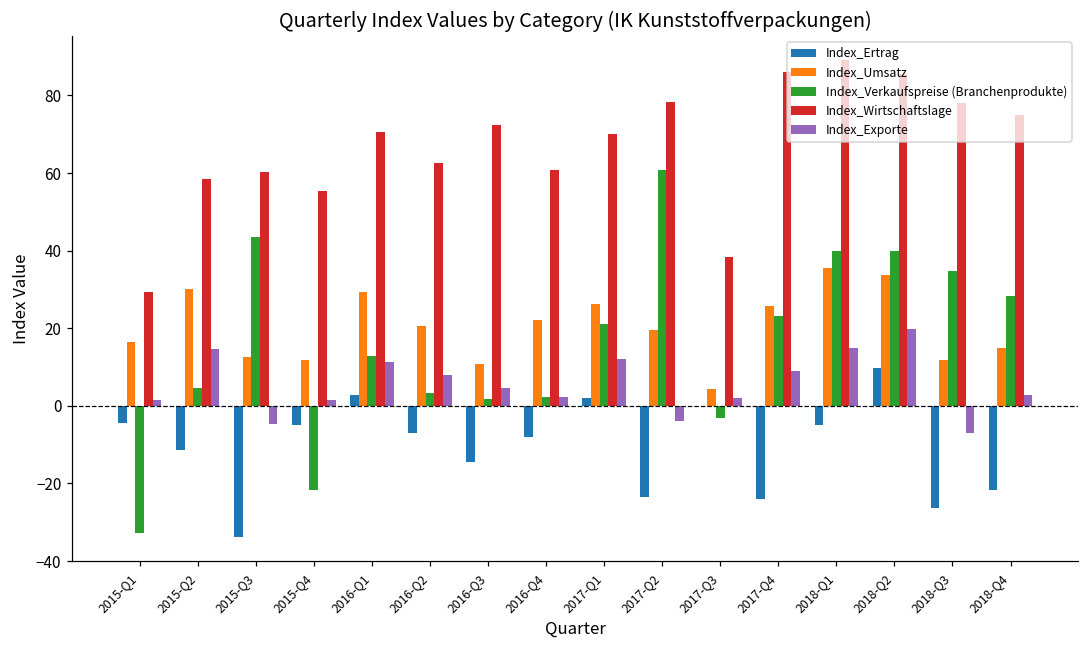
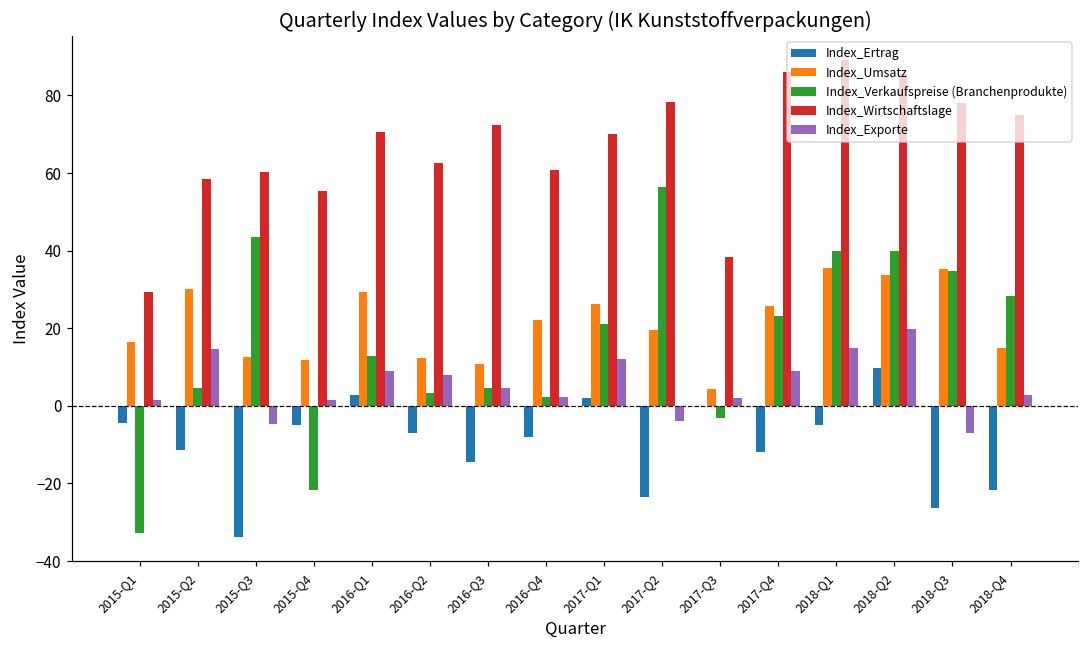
Index_Exporte, 2016-Q1: 11 -> 9
Index_Umsatz, 2016-Q2: 21 -> 12
Index_Verkaufspreise (Branchenprodukte), 2016-Q3: 2 -> 5
Index_Verkaufspreise (Branchenprodukte), 2017-Q2: 61 -> 56
Index_Ertrag, 2017-Q4: -24 -> -12
Index_Umsatz, 2018-Q3: 12 -> 35
